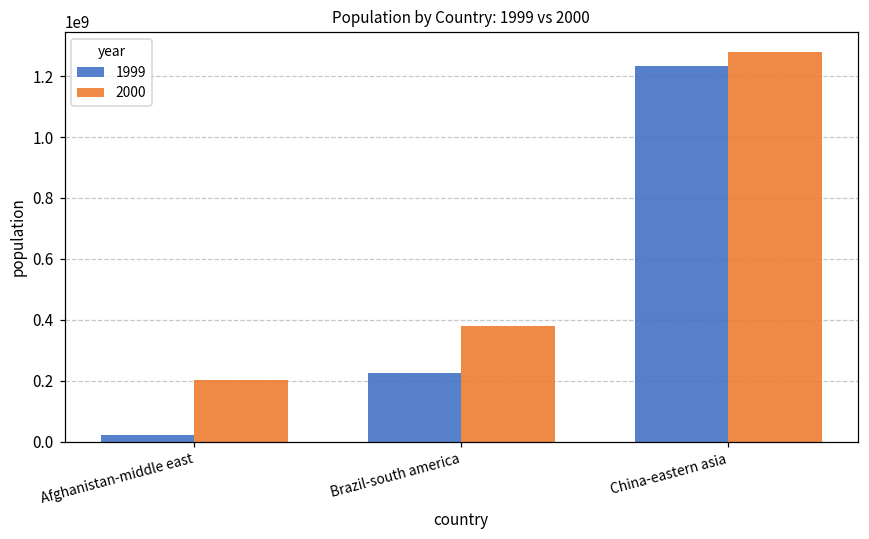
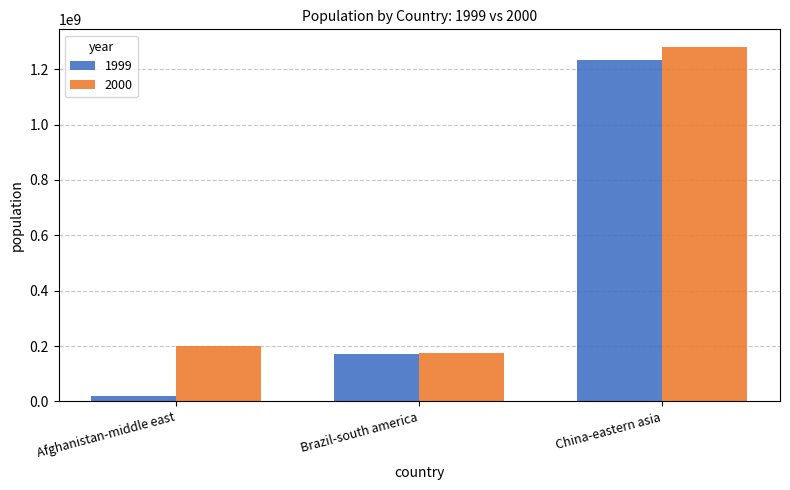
1999, Brazil-south america: 230000000 -> 170000000
2000, Brazil-south america: 380000000 -> 170000000
